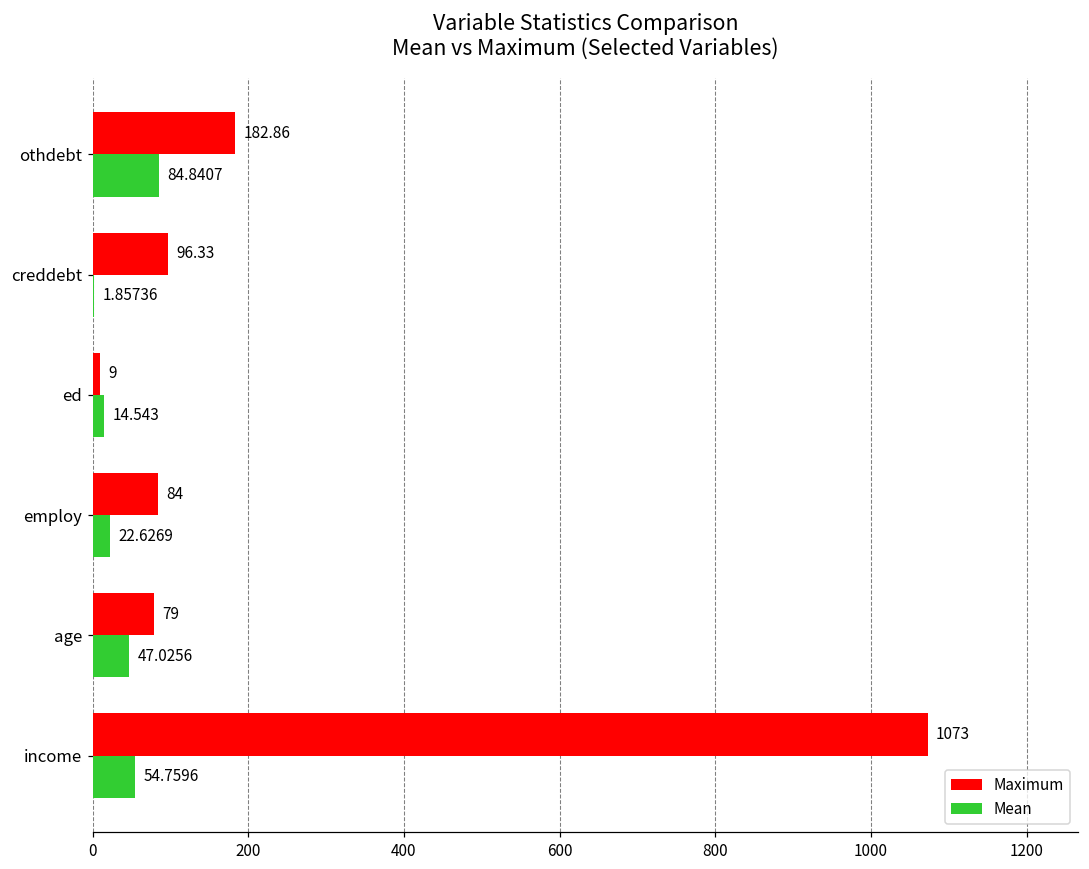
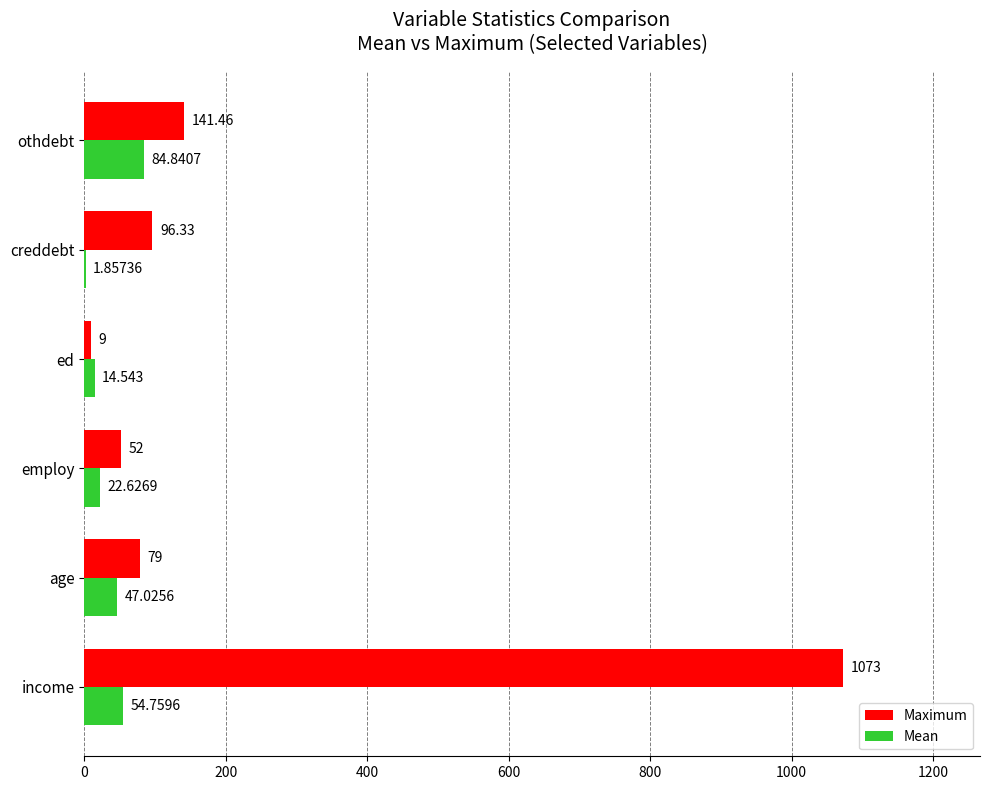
Maximum, othdebt: 182.86 -> 141.46
Maximum, employ: 84 -> 52
